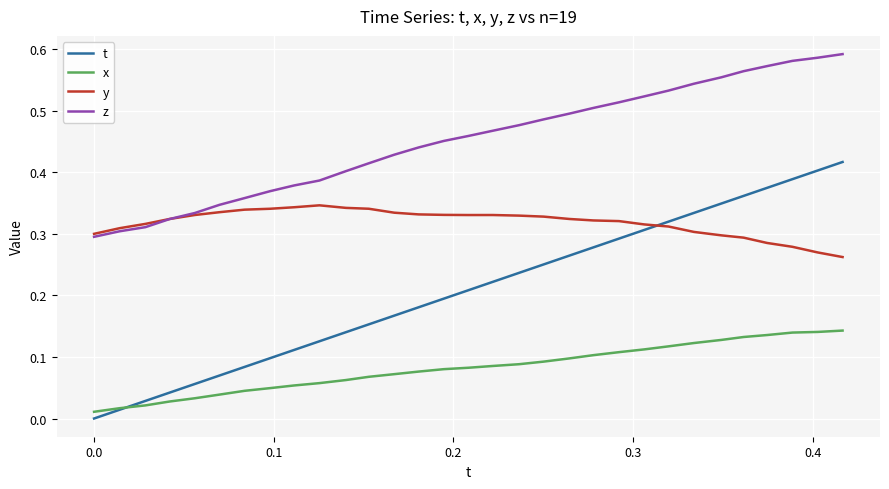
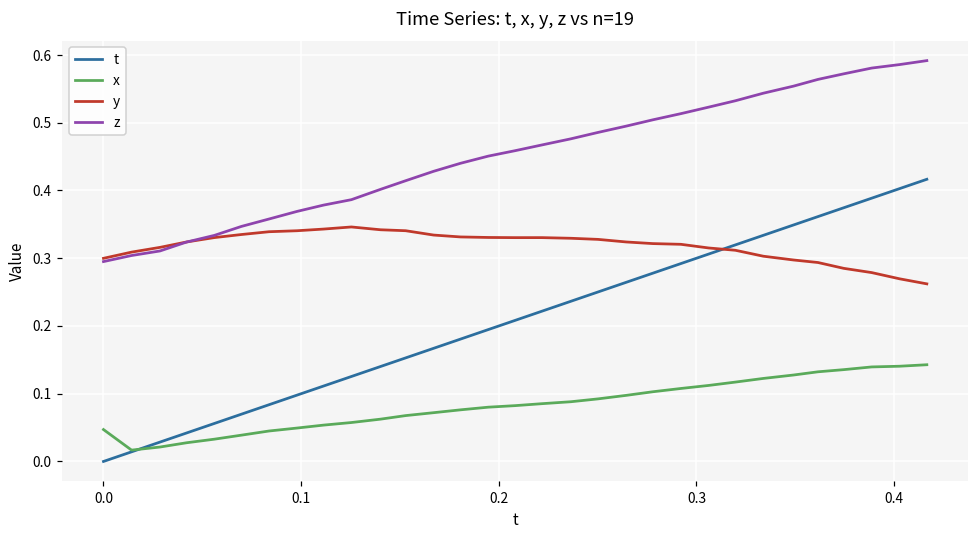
x, 0.0: 0.01 -> 0.05
